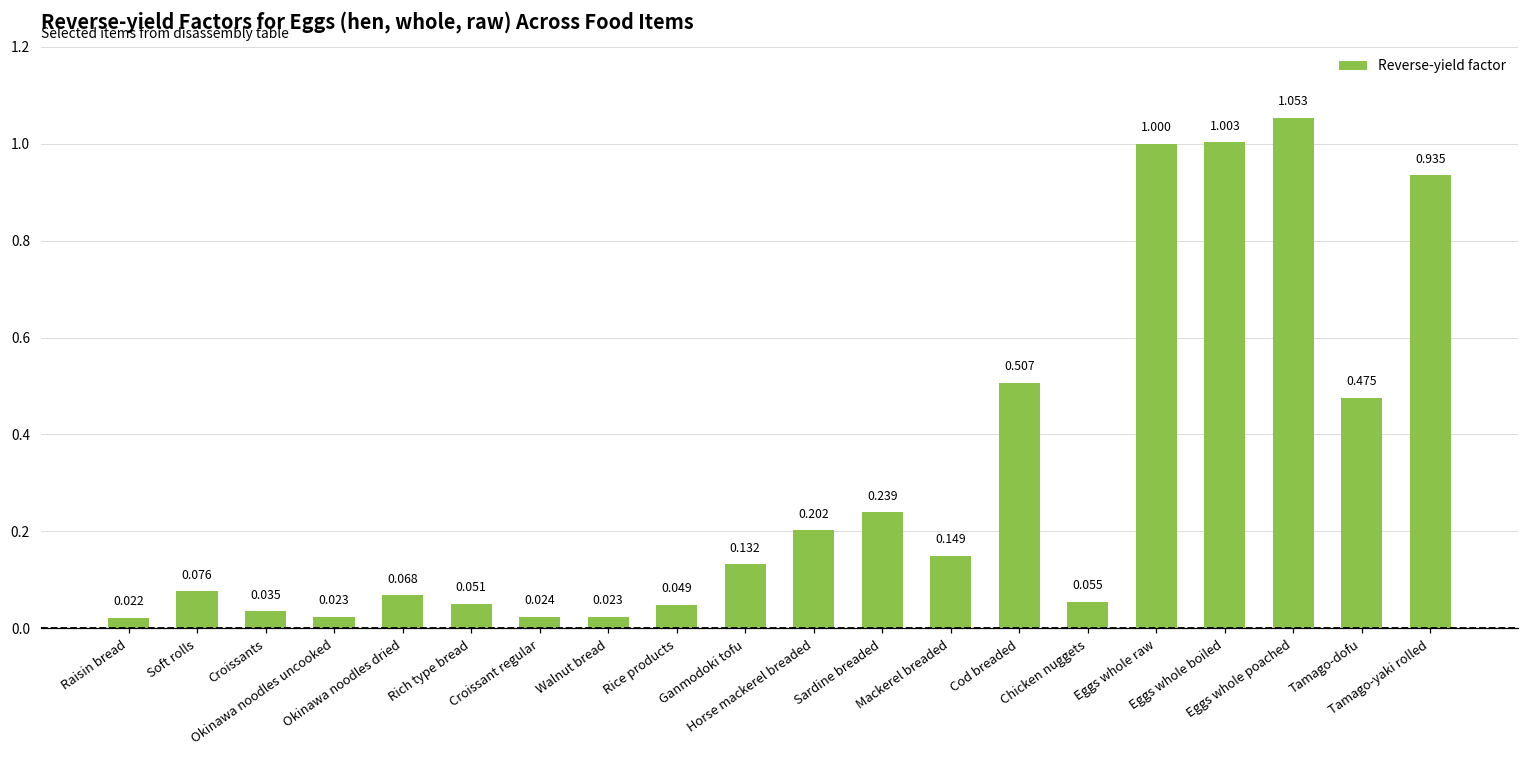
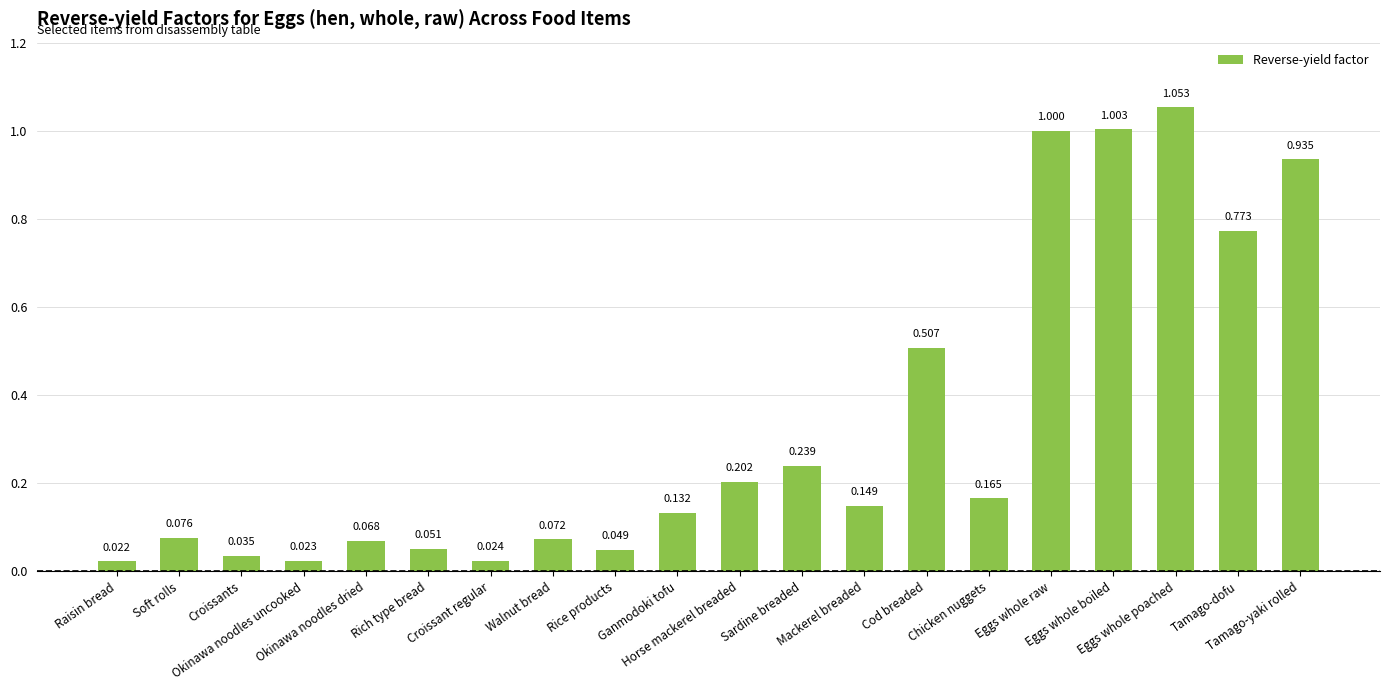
Walnut bread: 0.023 -> 0.072
Chicken nuggets: 0.055 -> 0.165
Tamago-dofu: 0.475 -> 0.773
